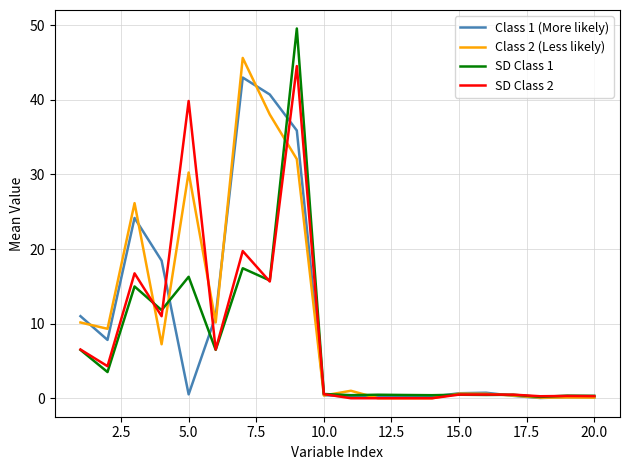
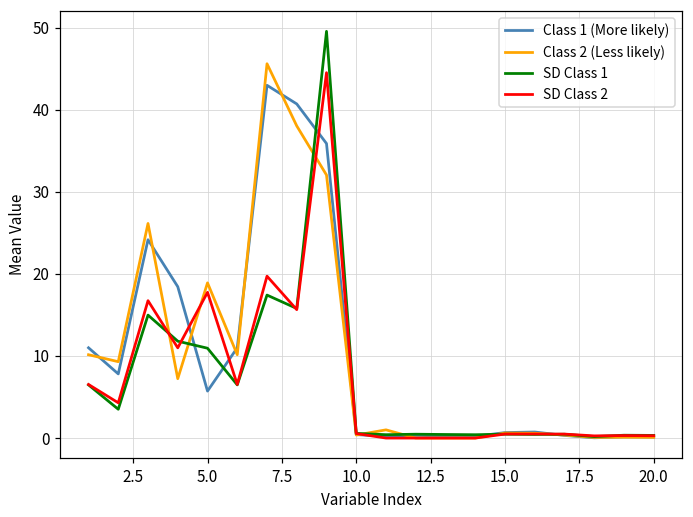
Class 1 (More likely), 5.0: 1 -> 6
Class 2 (Less likely), 5.0: 30 -> 19
SD Class 1, 5.0: 16 -> 11
SD Class 2, 5.0: 40 -> 18
